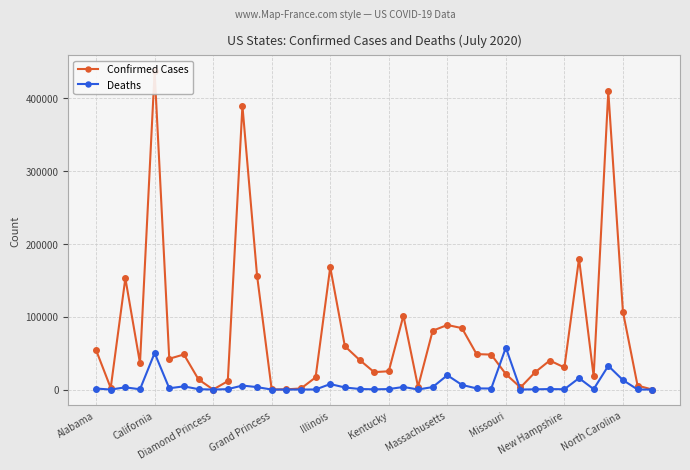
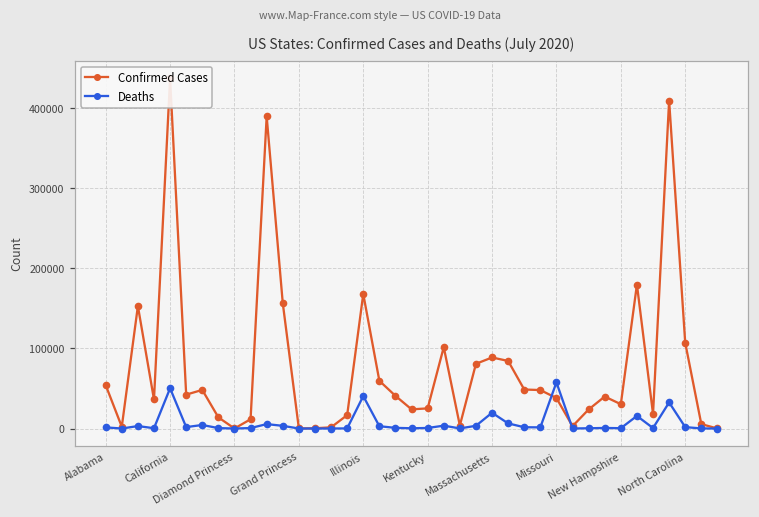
Deaths, Illinois: 10000 -> 40000
Confirmed Cases, Missouri: 20000 -> 40000
Deaths, North Carolina: 10000 -> 0
